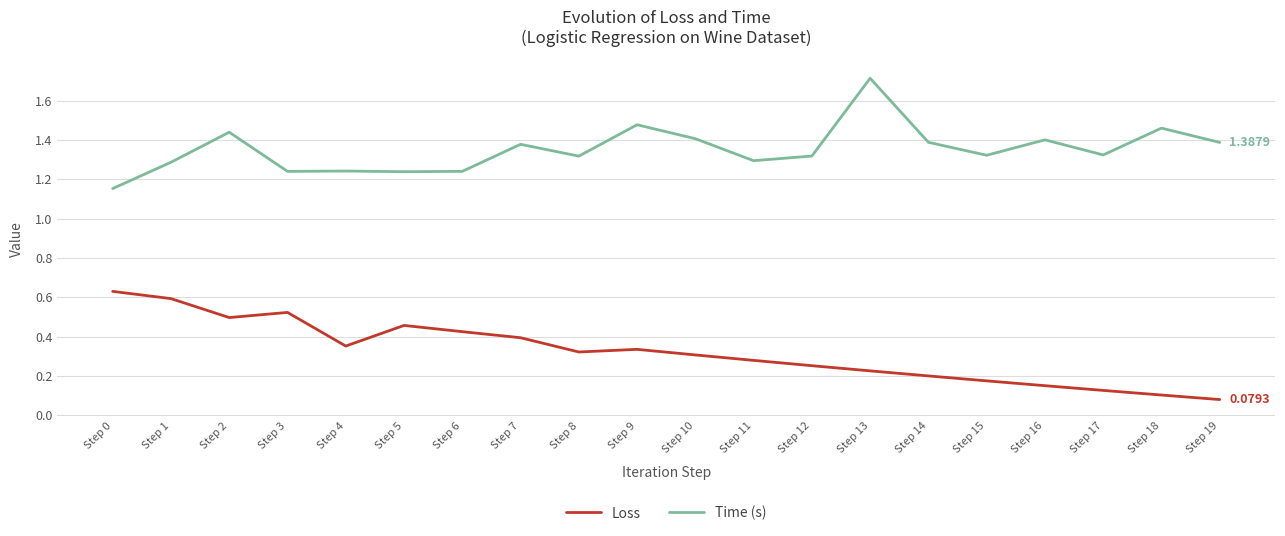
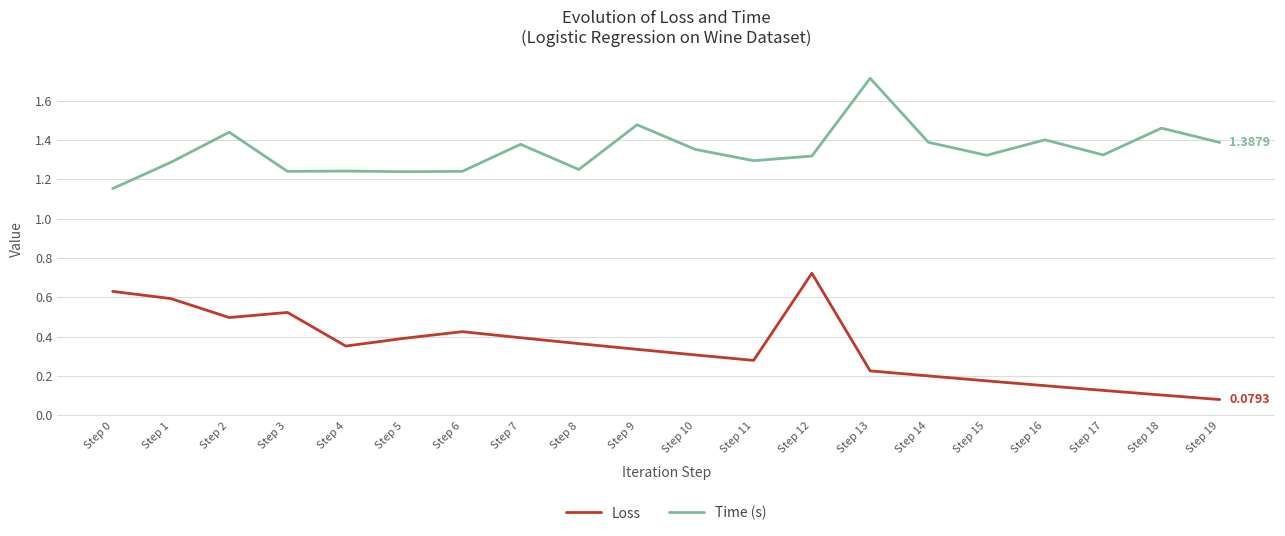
Loss, Step 5: 0.46 -> 0.39
Loss, Step 8: 0.32 -> 0.36
Time (s), Step 8: 1.32 -> 1.25
Time (s), Step 10: 1.41 -> 1.35
Loss, Step 12: 0.25 -> 0.72
